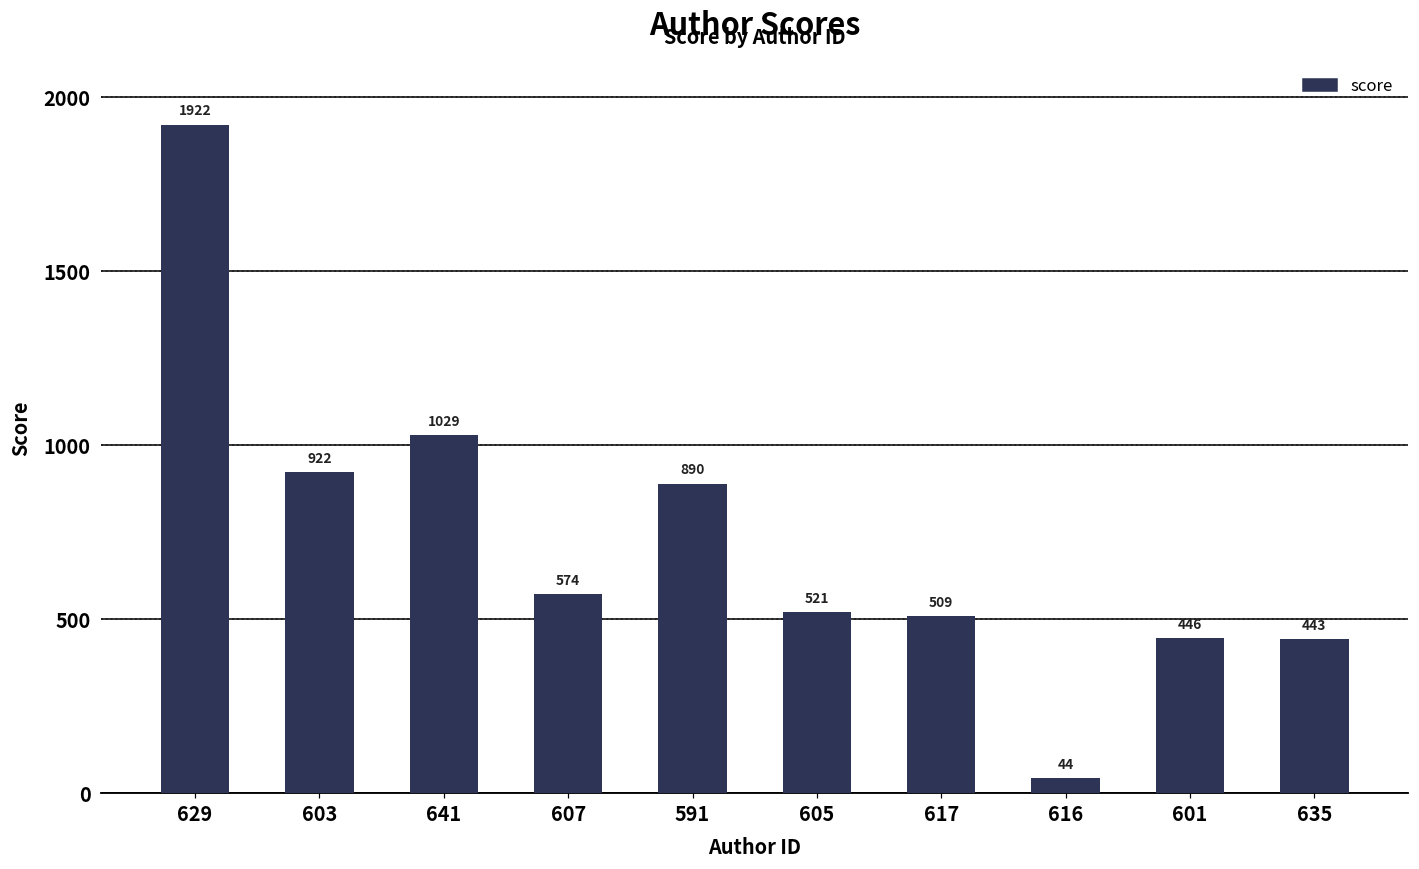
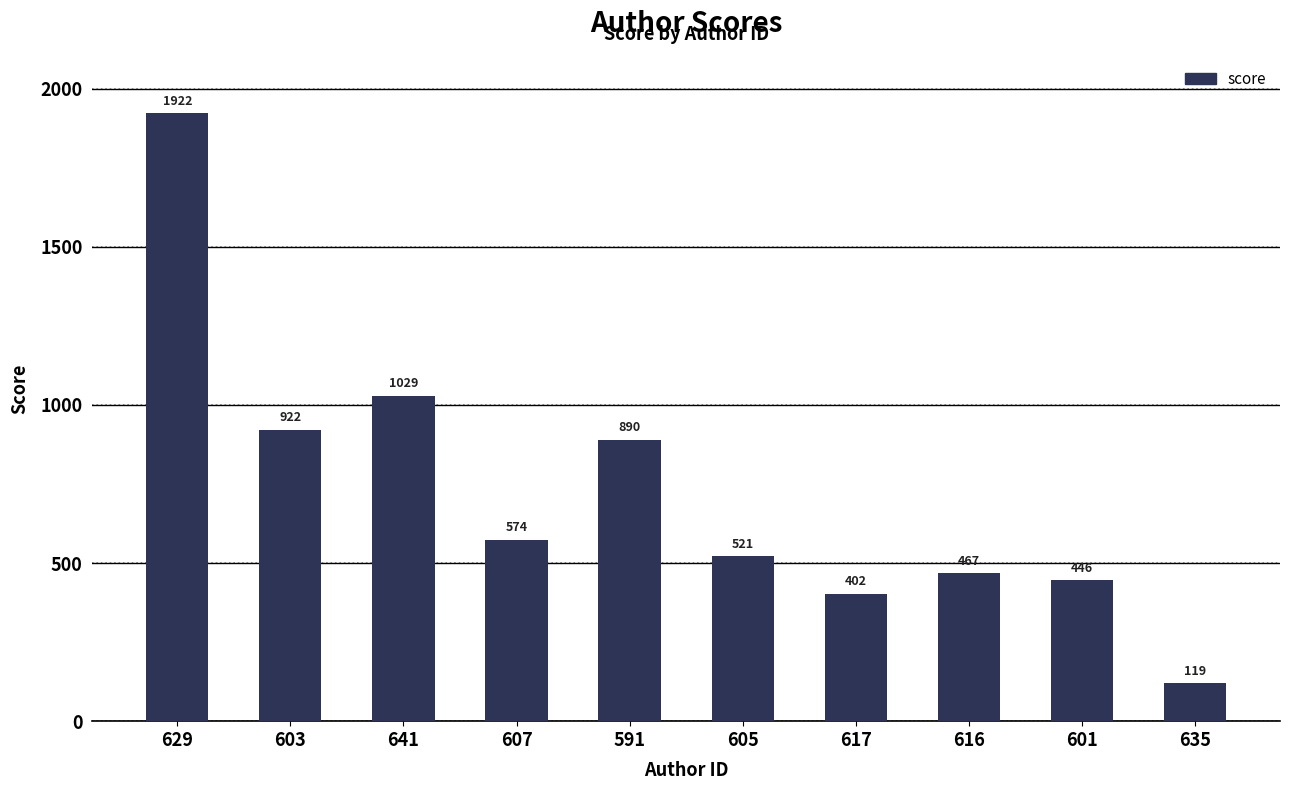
617: 509 -> 402
616: 44 -> 467
635: 443 -> 119
